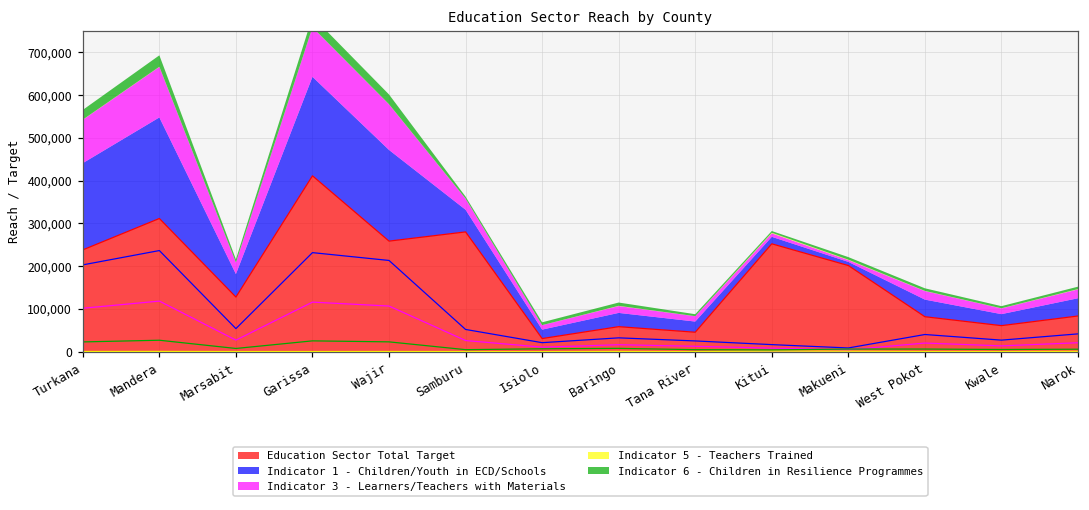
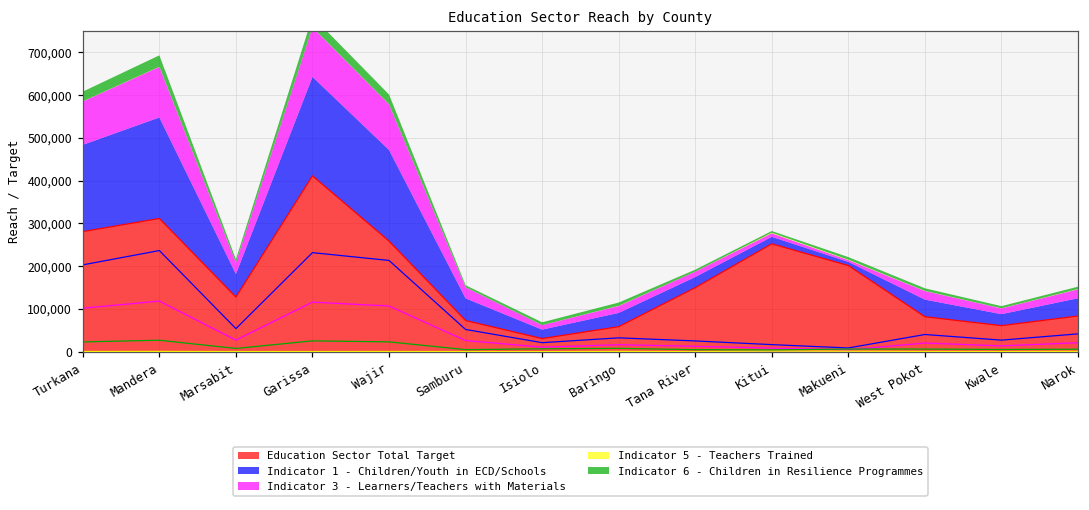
Education Sector Total Target, Turkana: 240,000 -> 280,000
Education Sector Total Target, Samburu: 280,000 -> 70,000
Education Sector Total Target, Tana River: 50,000 -> 150,000
